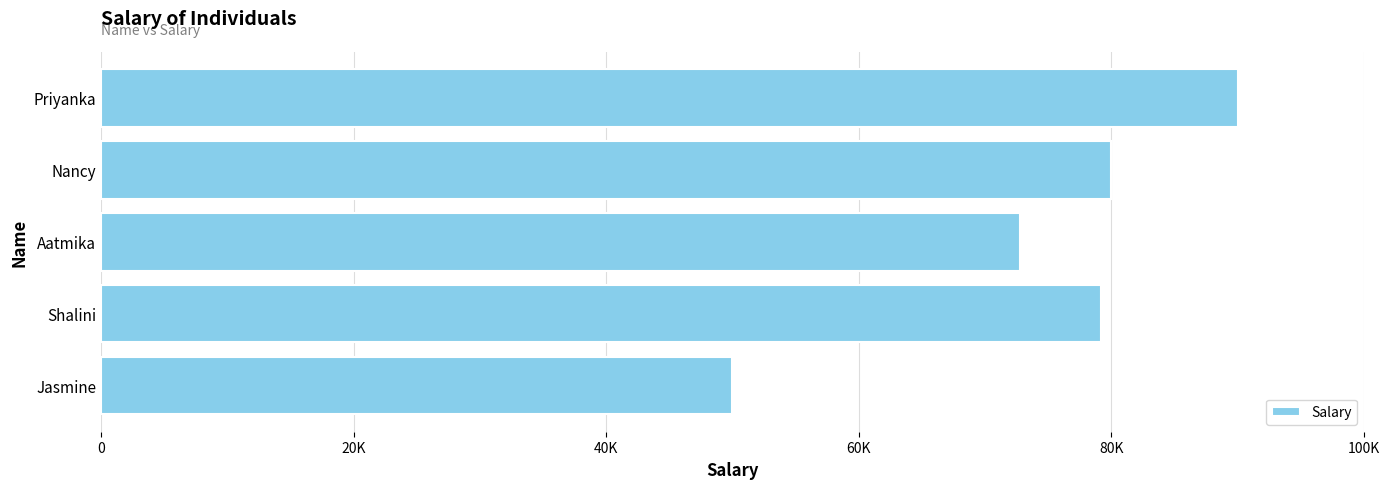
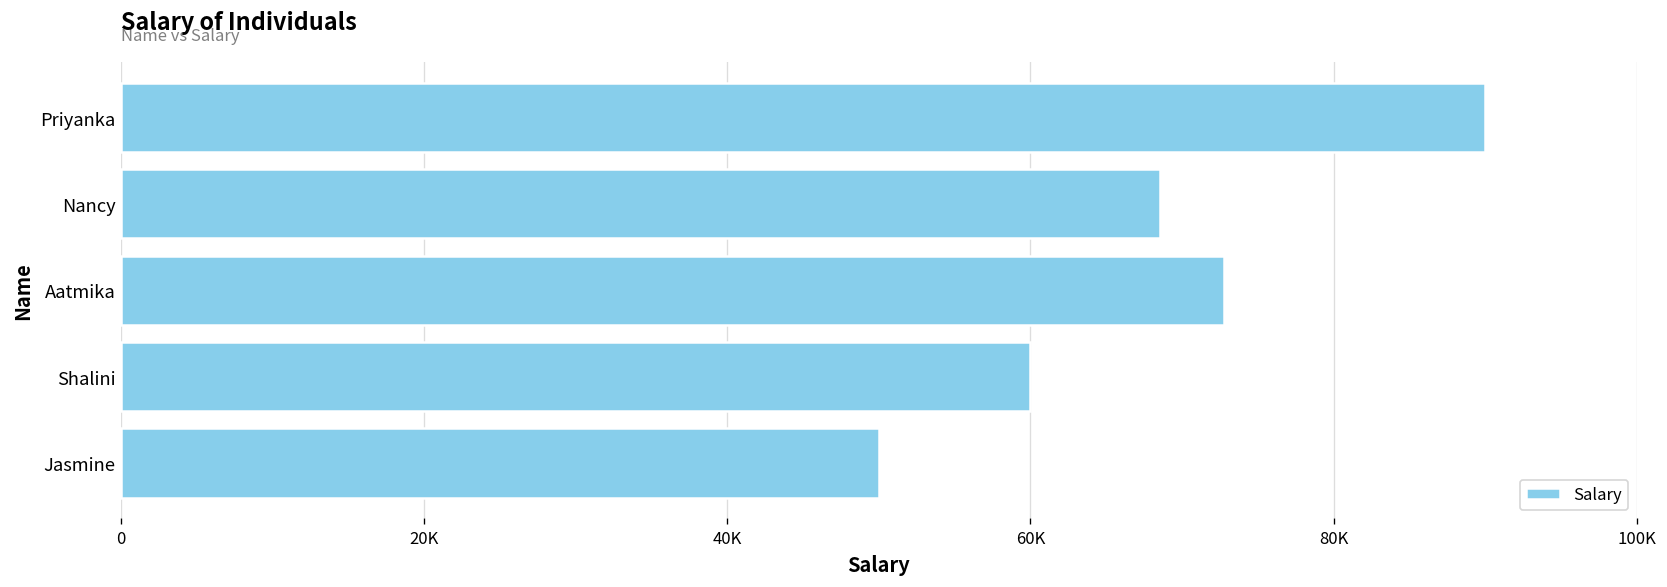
Nancy: 80000 -> 68600
Shalini: 79200 -> 60000
